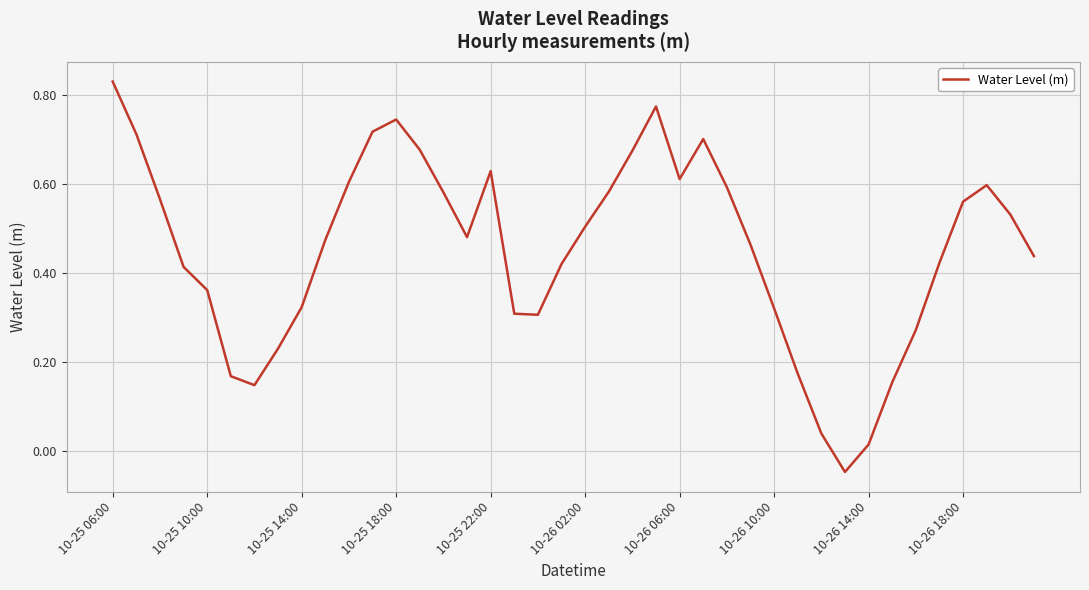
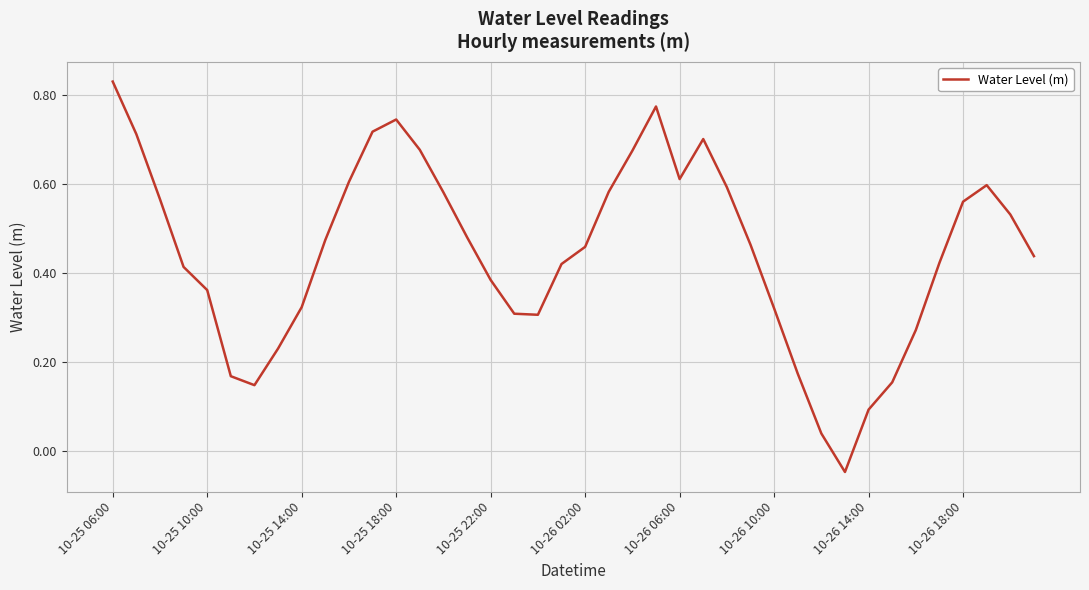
10-25 22:00: 0.63 -> 0.38
10-26 02:00: 0.50 -> 0.46
10-26 14:00: 0.01 -> 0.09
